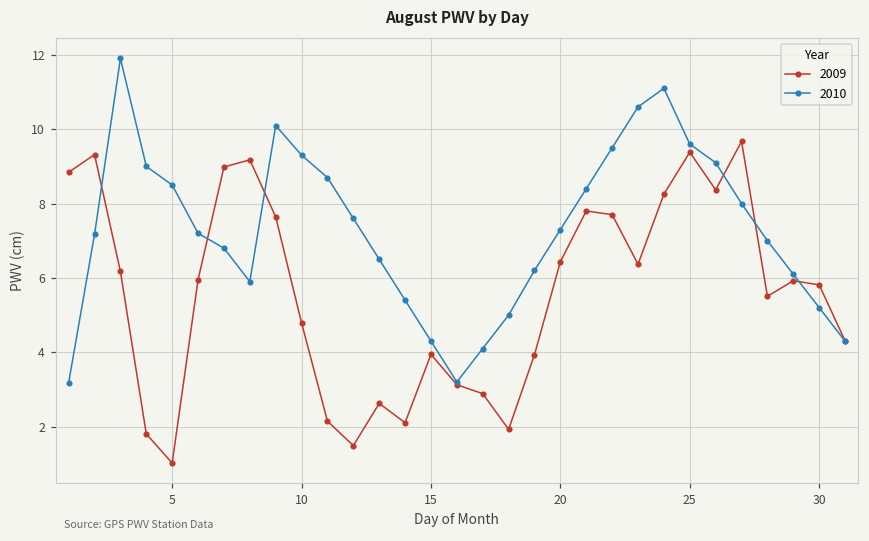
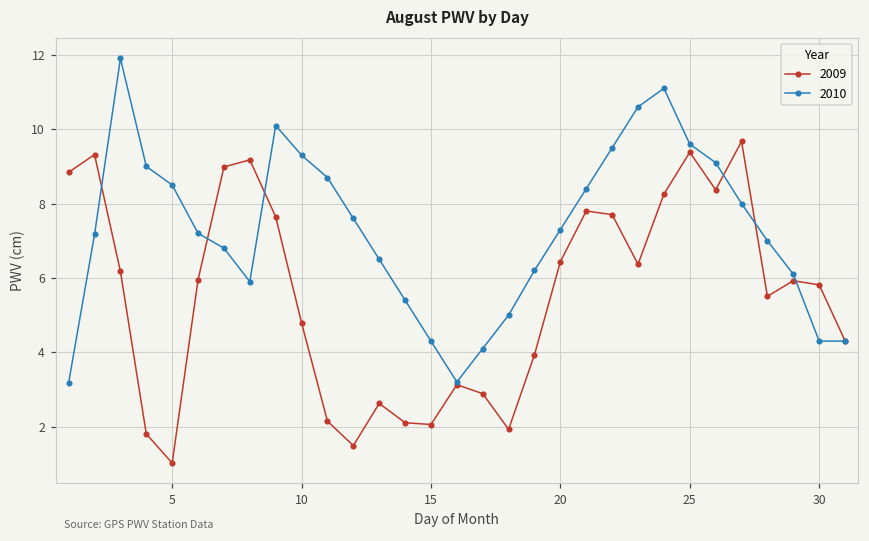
2009, 15: 3.9 -> 2.1
2010, 30: 5.2 -> 4.3
